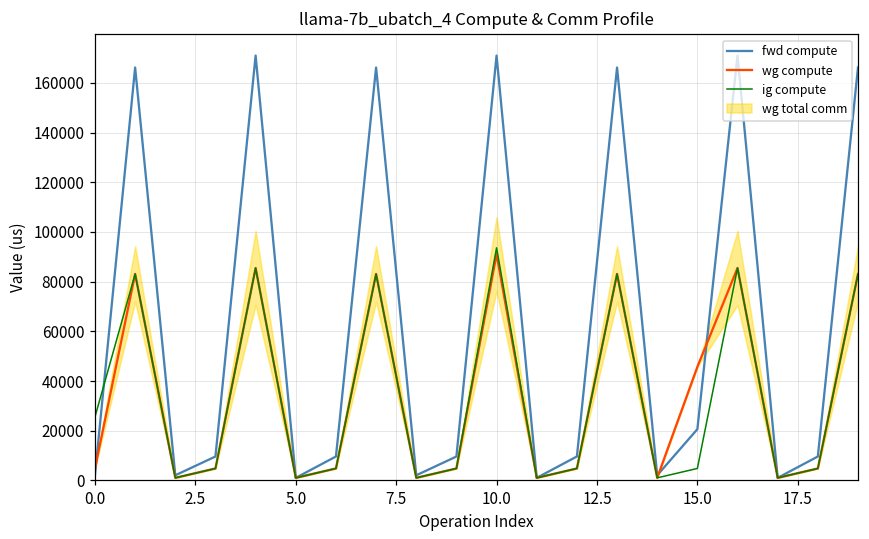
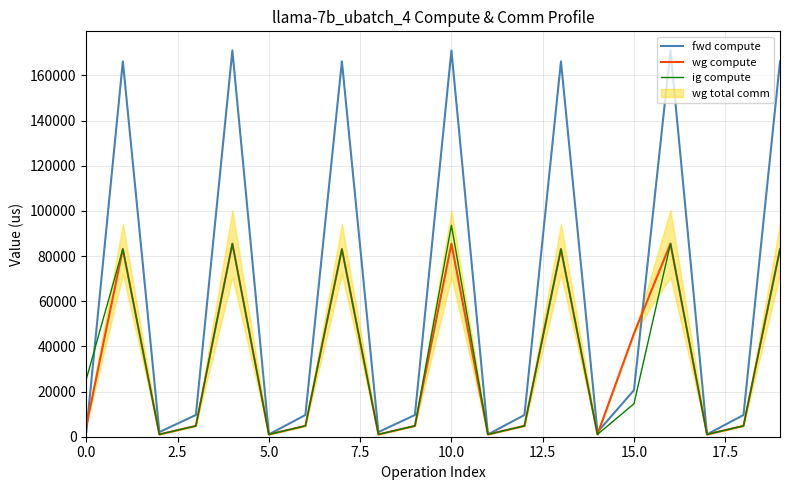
wg compute, 10.0: 91000 -> 85000
ig compute, 15.0: 5000 -> 15000
